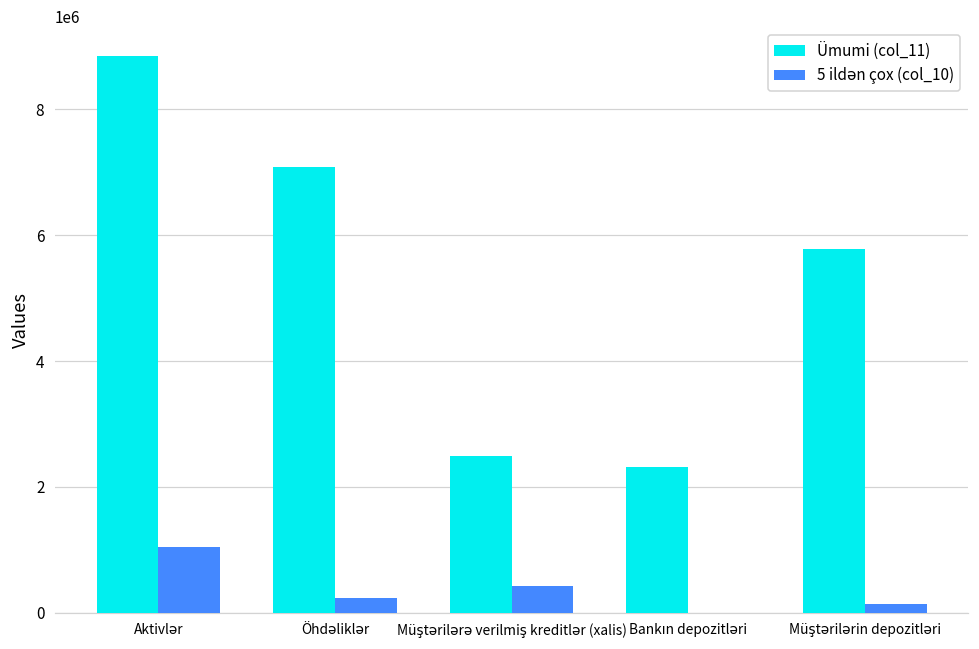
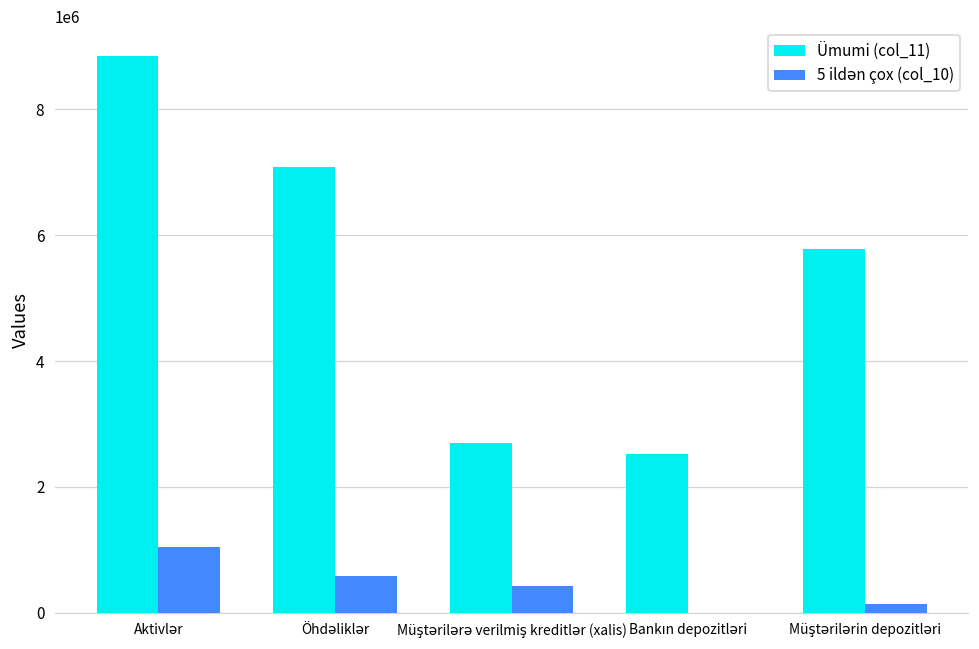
5 ildən çox (col_10), Öhdəliklər: 200000 -> 600000
Ümumi (col_11), Müştərilərə verilmiş kreditlər (xalis): 2500000 -> 2700000
Ümumi (col_11), Bankın depozitləri: 2300000 -> 2500000
